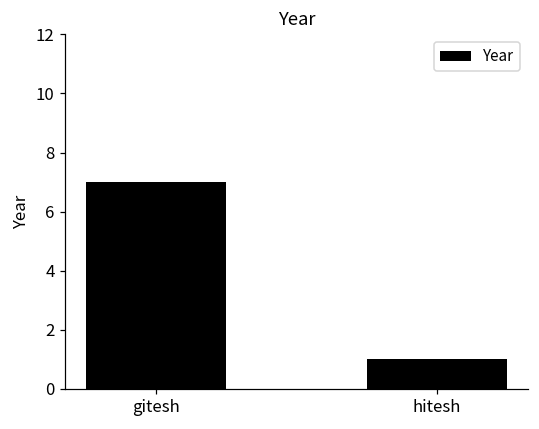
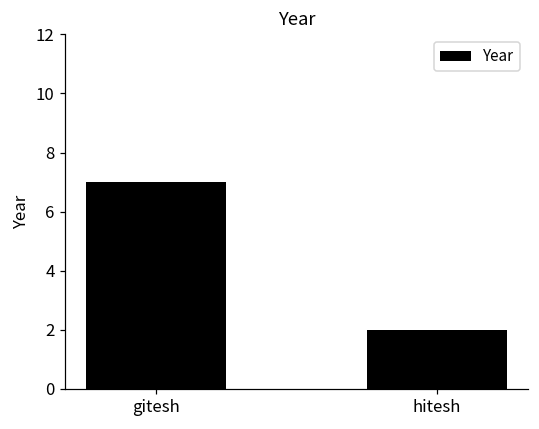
hitesh: 1 -> 2
